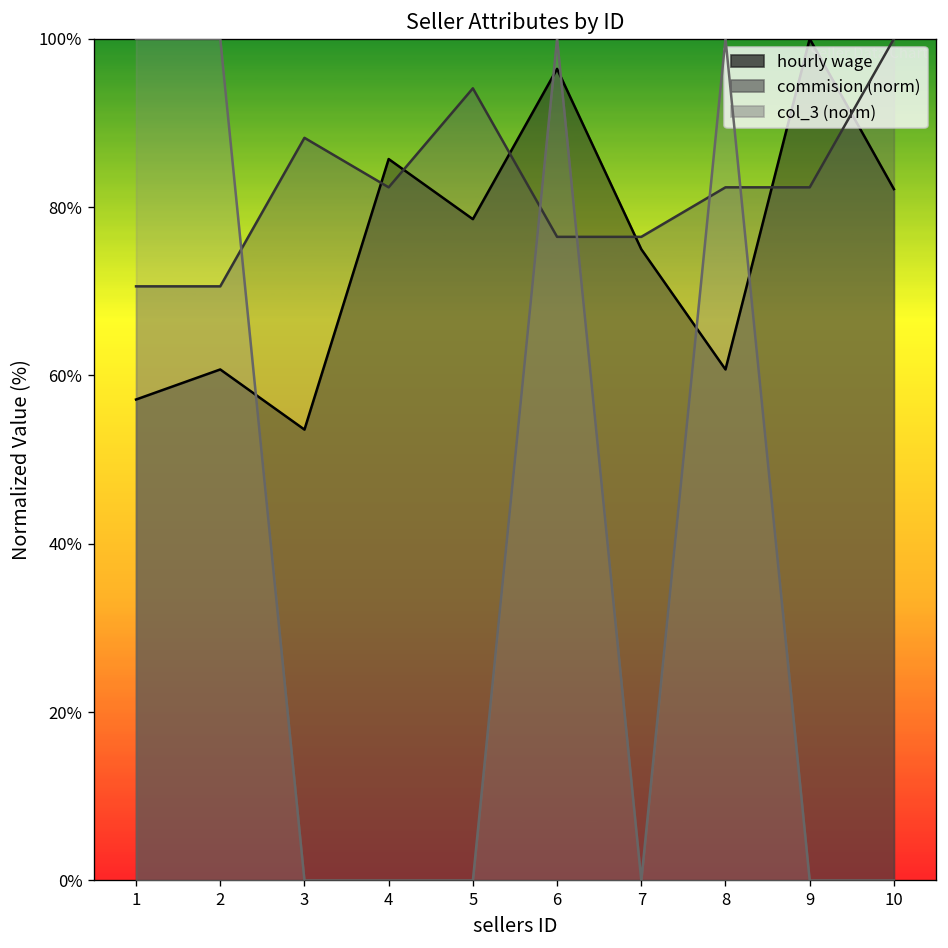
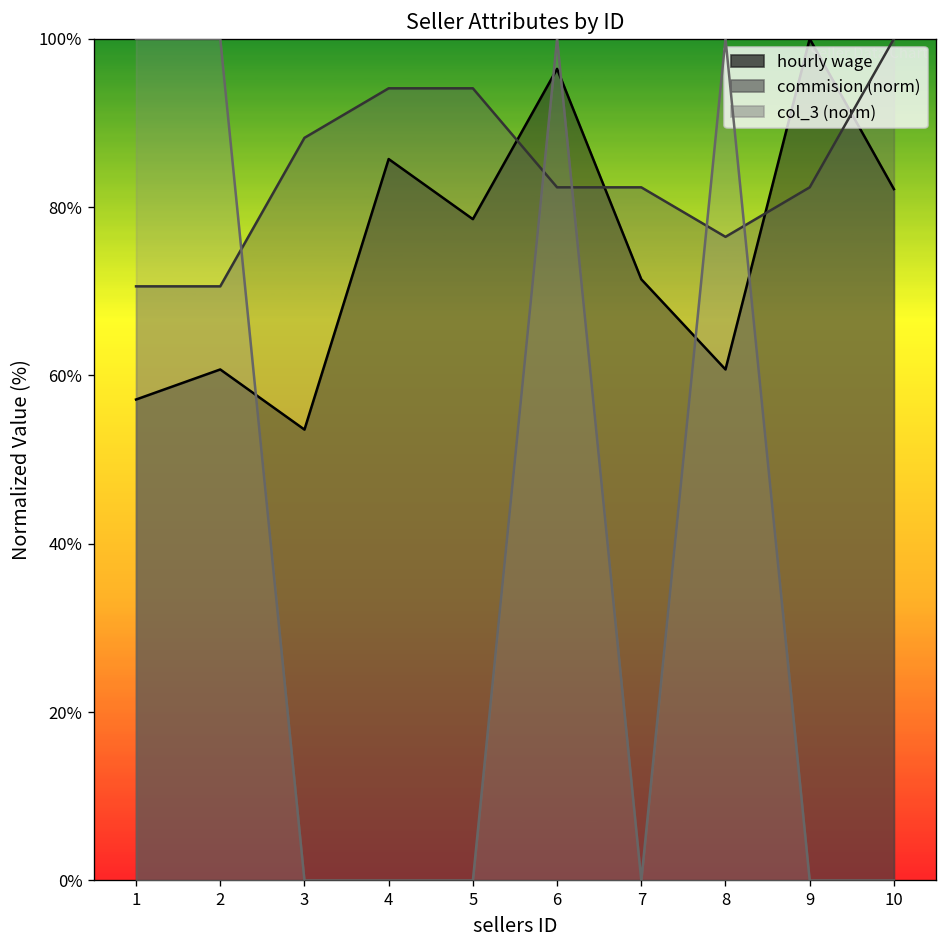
commision (norm), 4: 82% -> 94%
commision (norm), 6: 76% -> 82%
hourly wage, 7: 75% -> 71%
commision (norm), 7: 76% -> 82%
commision (norm), 8: 82% -> 76%
